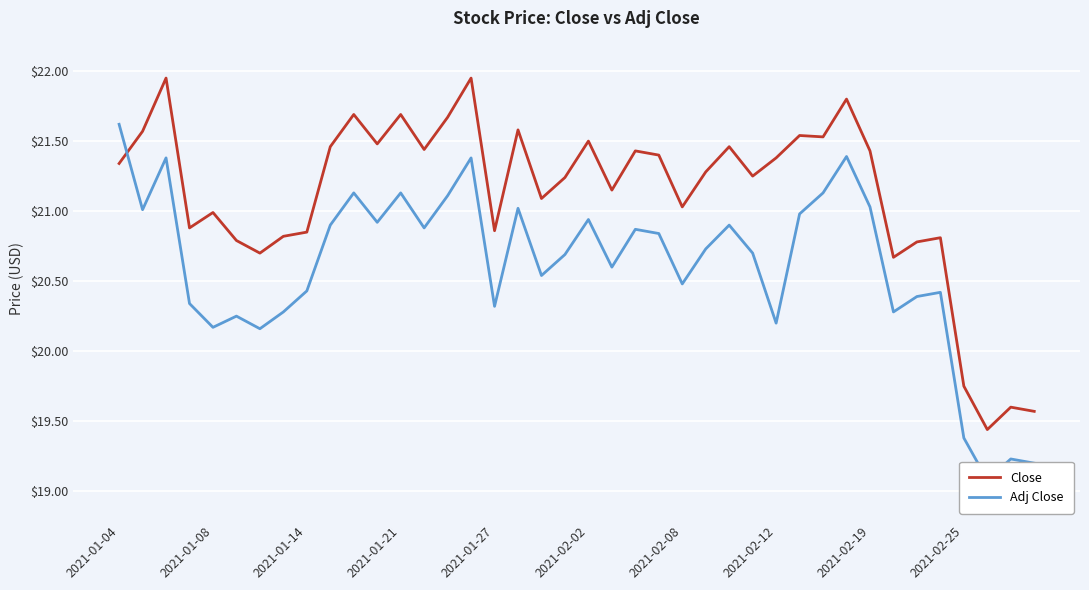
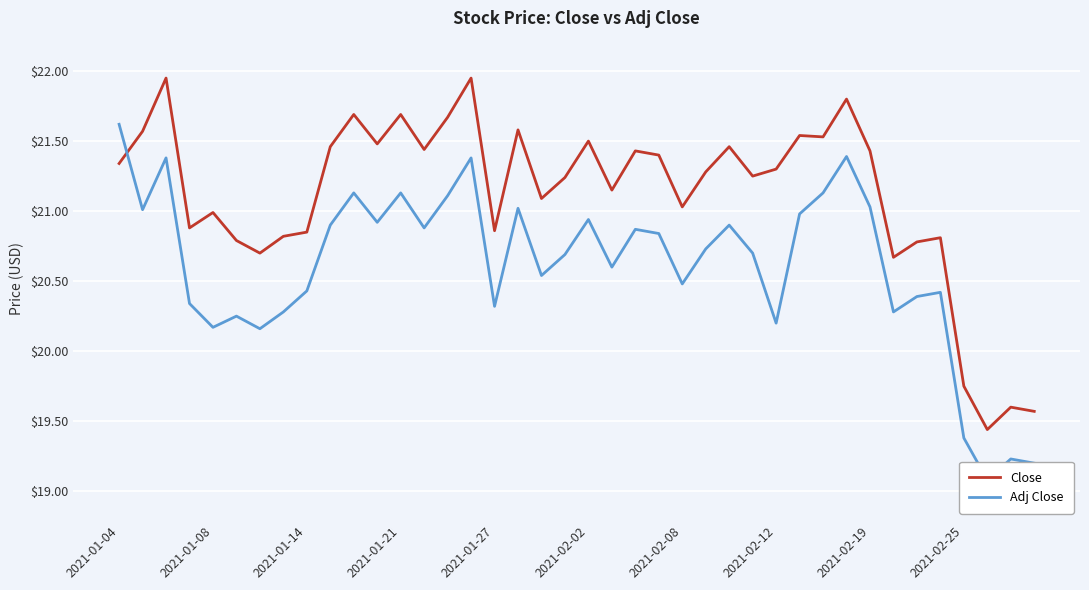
Close, 2021-02-12: $21.38 -> $21.30
